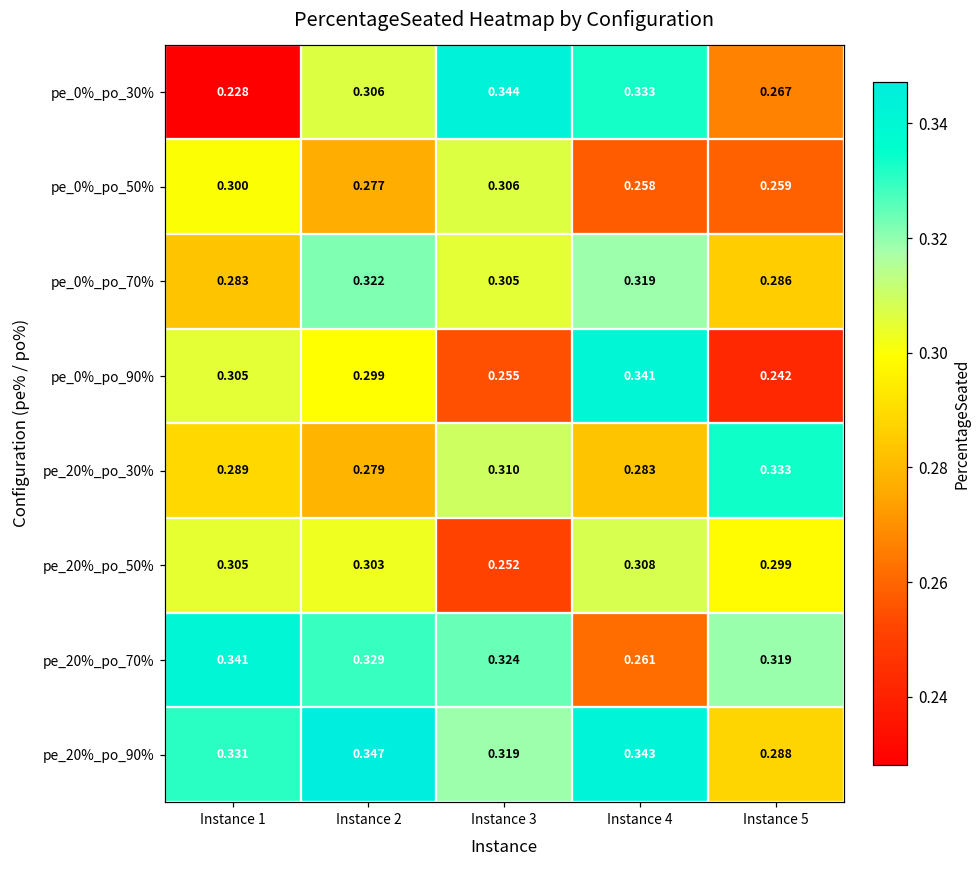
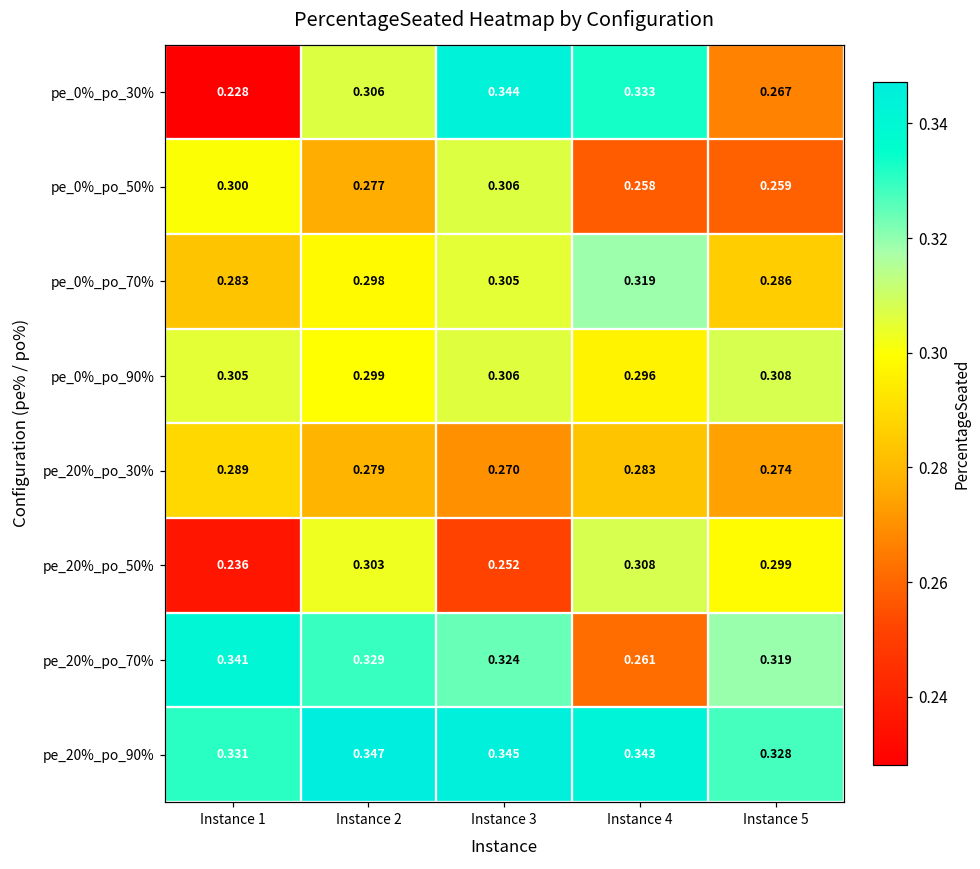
pe_0%_po_70%, Instance 2: 0.322 -> 0.298
pe_0%_po_90%, Instance 3: 0.255 -> 0.306
pe_0%_po_90%, Instance 4: 0.341 -> 0.296
pe_0%_po_90%, Instance 5: 0.242 -> 0.308
pe_20%_po_30%, Instance 3: 0.310 -> 0.270
pe_20%_po_30%, Instance 5: 0.333 -> 0.274
pe_20%_po_50%, Instance 1: 0.305 -> 0.236
pe_20%_po_90%, Instance 3: 0.319 -> 0.345
pe_20%_po_90%, Instance 5: 0.288 -> 0.328
